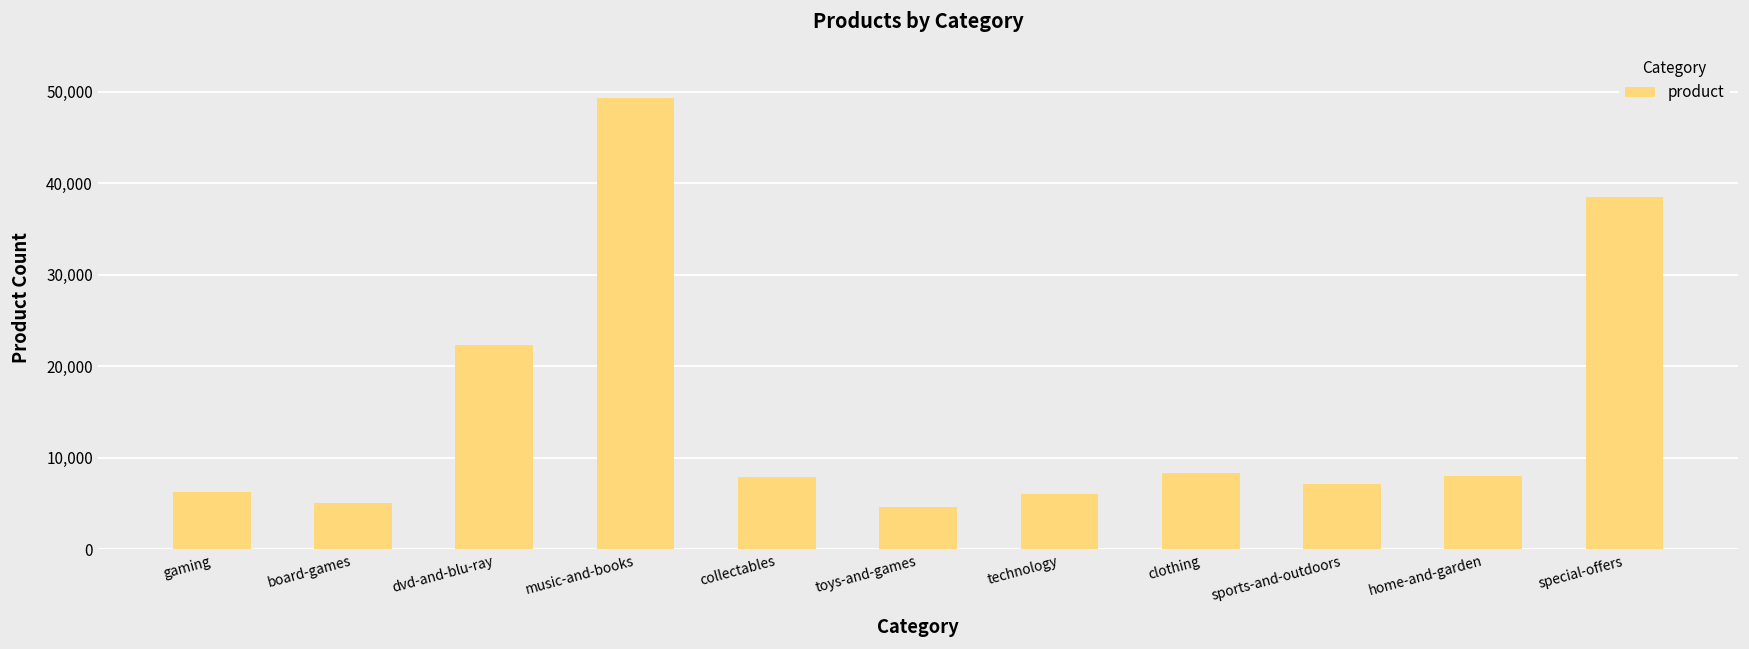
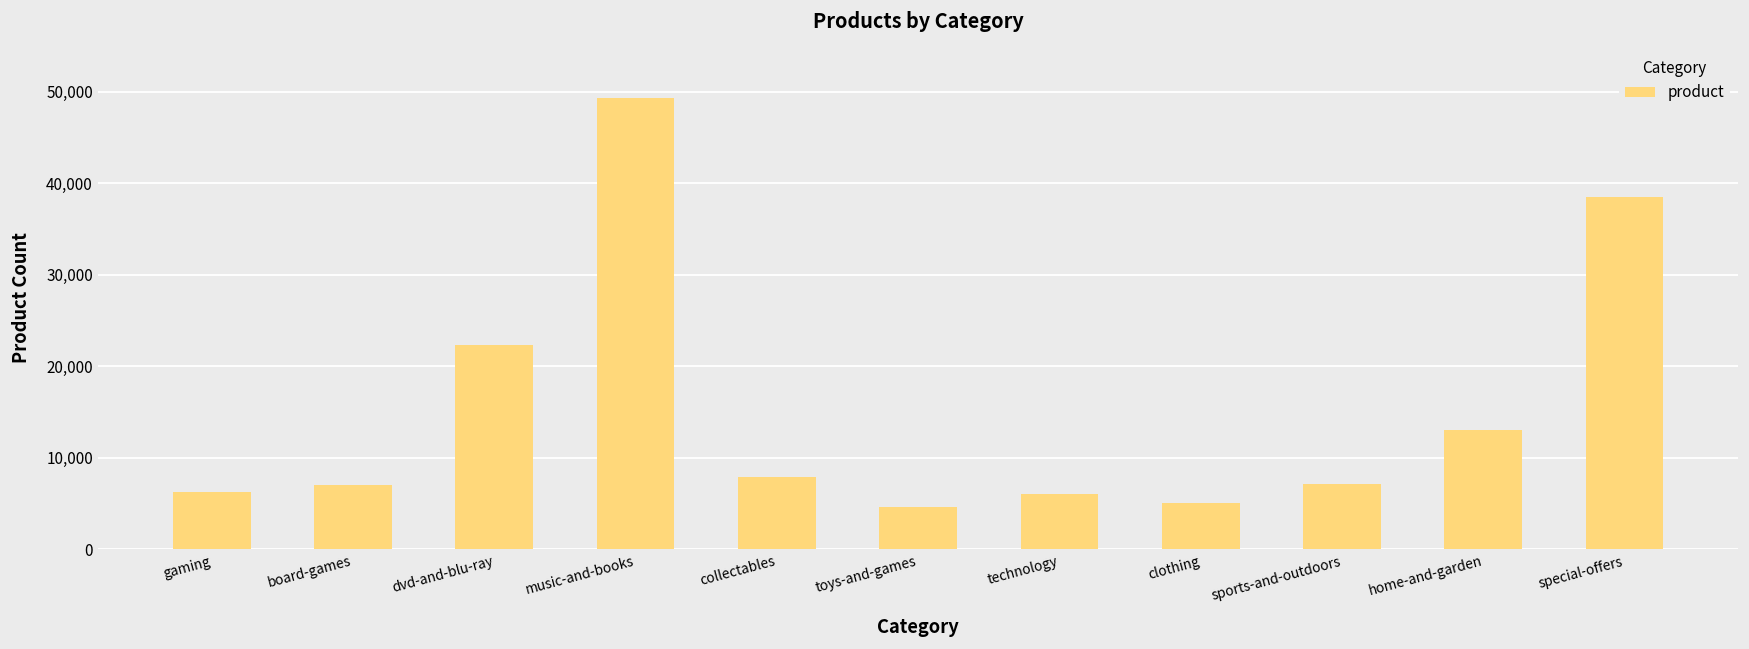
board-games: 5,000 -> 7,000
clothing: 8,000 -> 5,000
home-and-garden: 8,000 -> 13,000
